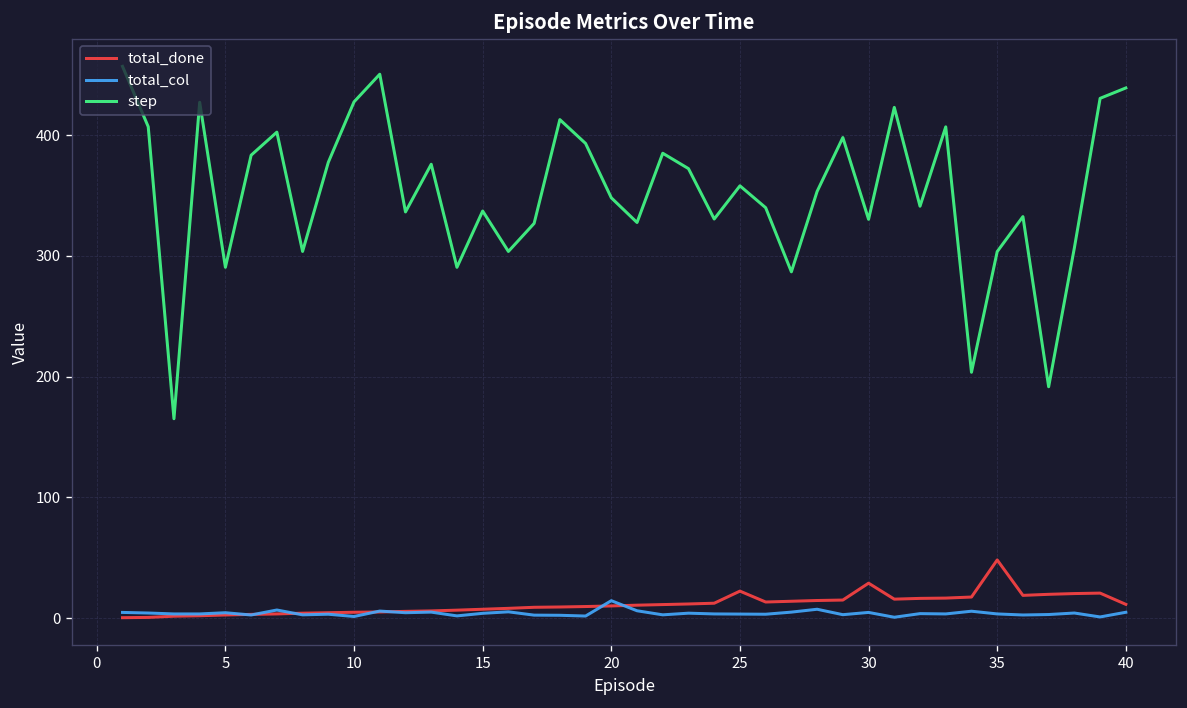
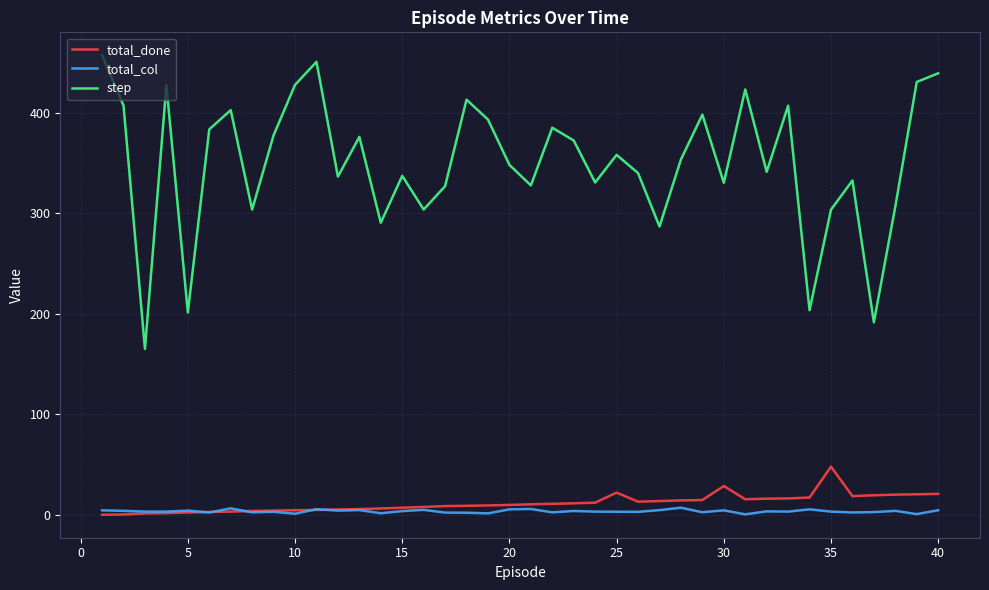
step, 5: 291 -> 201
total_col, 20: 14 -> 6
total_done, 40: 11 -> 21
